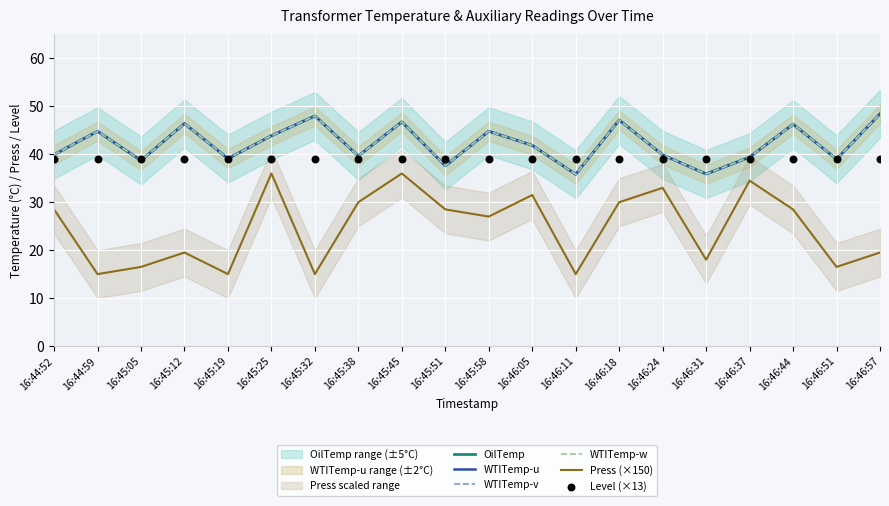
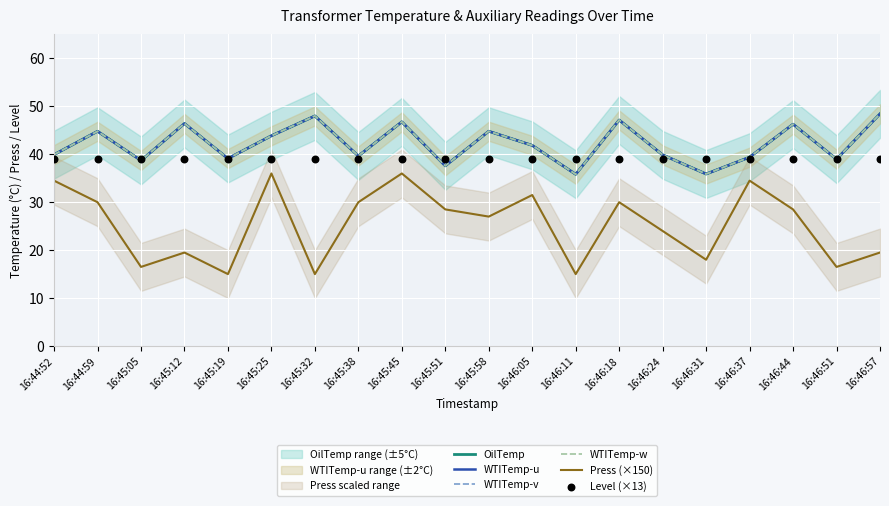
Press (×150), 16:44:52: 29 -> 35
Press (×150), 16:44:59: 15 -> 30
Press (×150), 16:46:24: 33 -> 24
